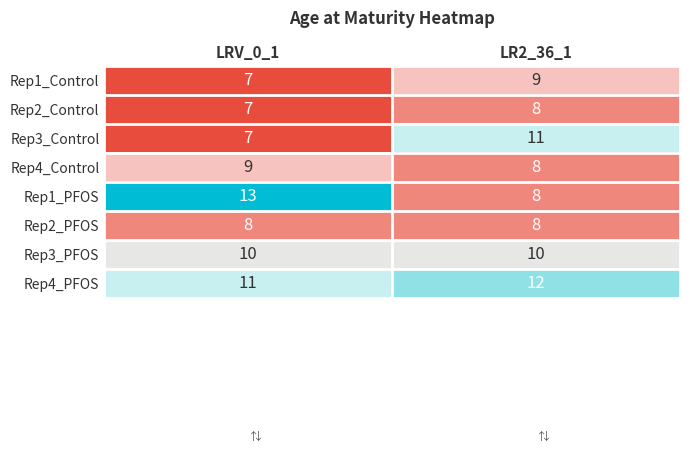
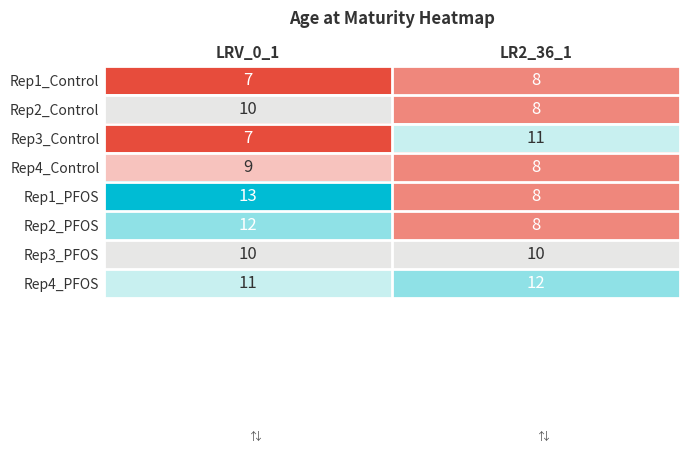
Rep1_Control, LR2_36_1: 9 -> 8
Rep2_Control, LRV_0_1: 7 -> 10
Rep2_PFOS, LRV_0_1: 8 -> 12
